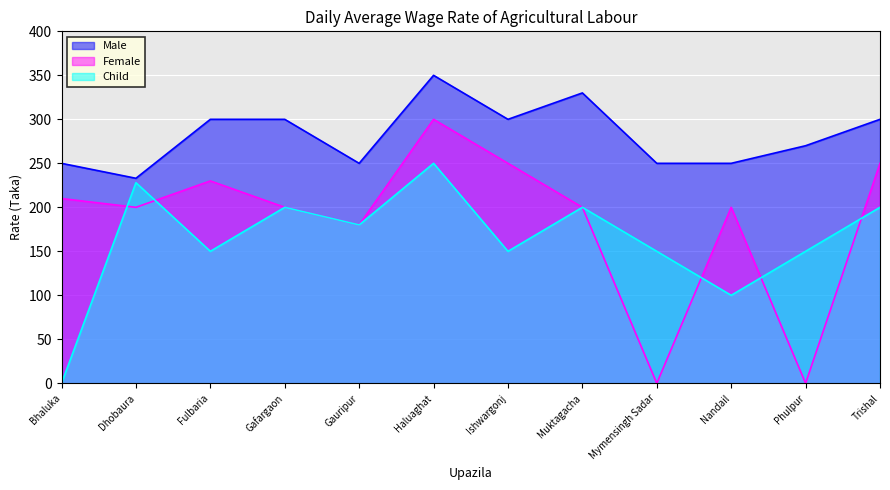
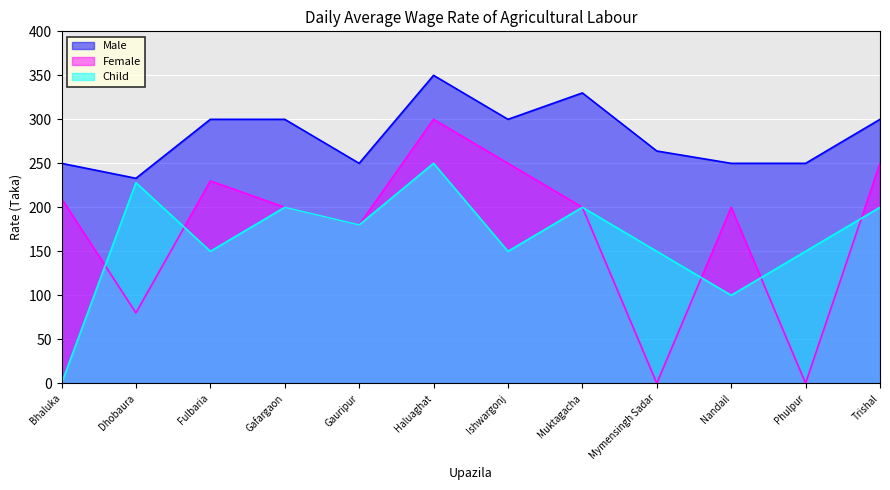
Female, Dhobaura: 200 -> 80
Male, Mymensingh Sadar: 250 -> 260
Male, Phulpur: 270 -> 250
